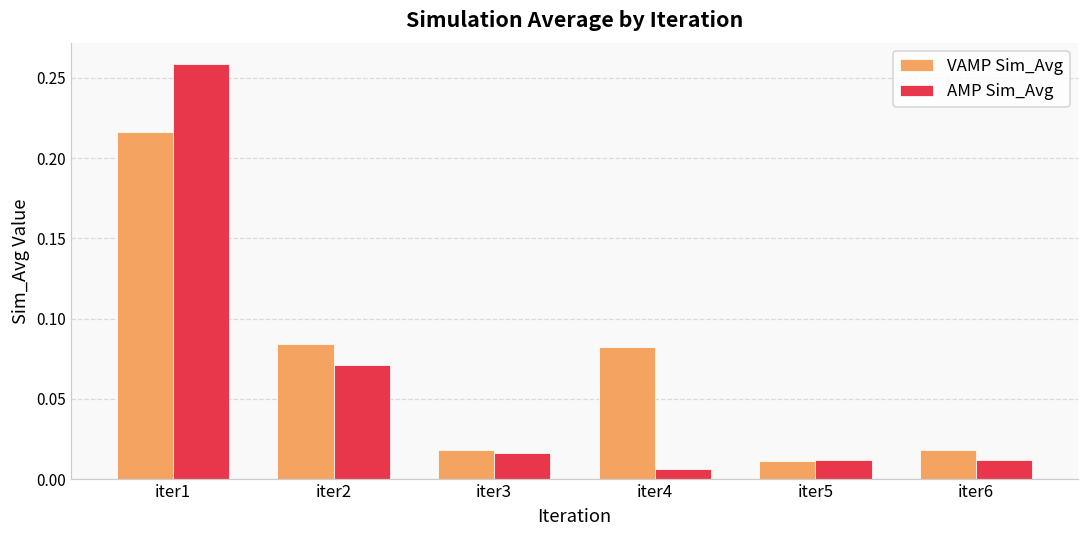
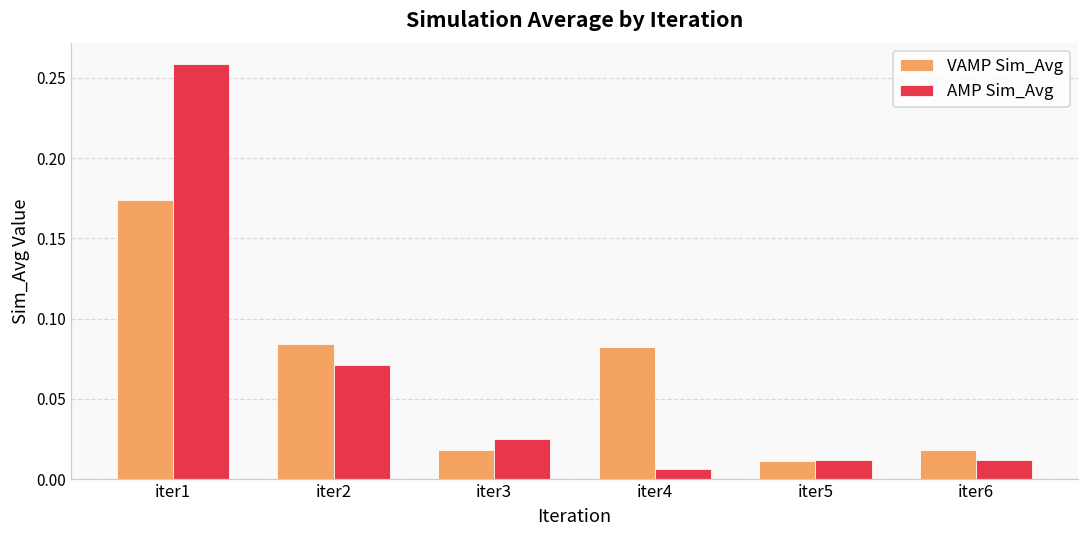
VAMP Sim_Avg, iter1: 0.216 -> 0.174
AMP Sim_Avg, iter3: 0.016 -> 0.025
